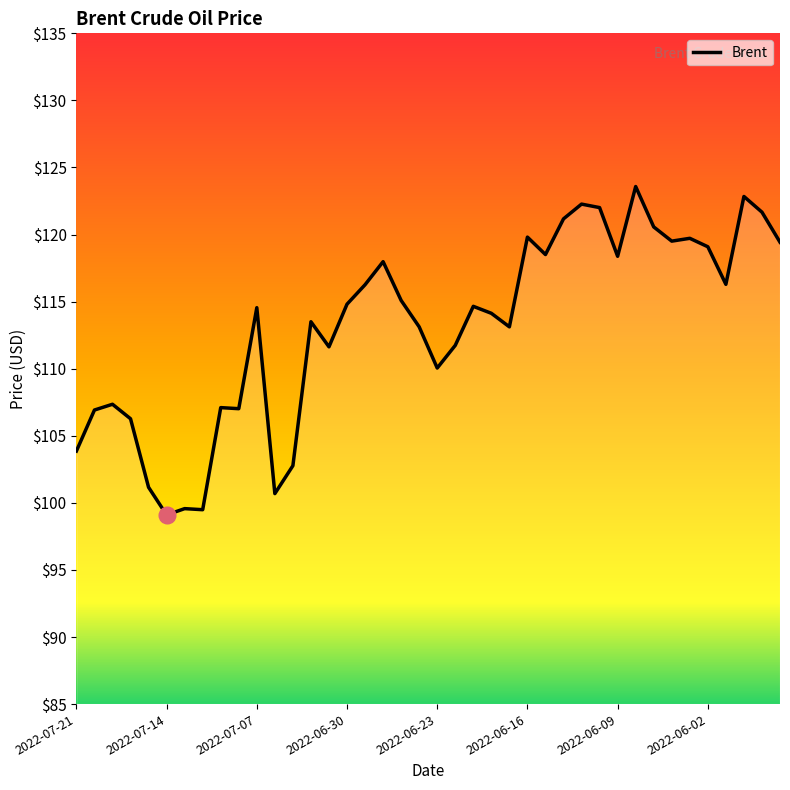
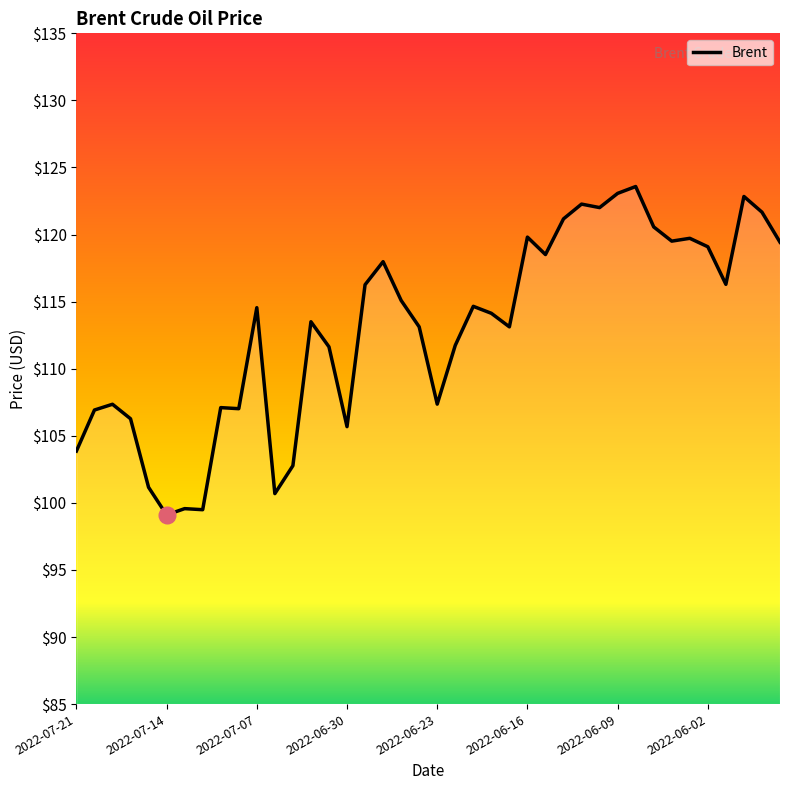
Brent, 2022-06-30: $114.8 -> $105.7
Brent, 2022-06-23: $110.1 -> $107.4
Brent, 2022-06-09: $118.4 -> $123.1
